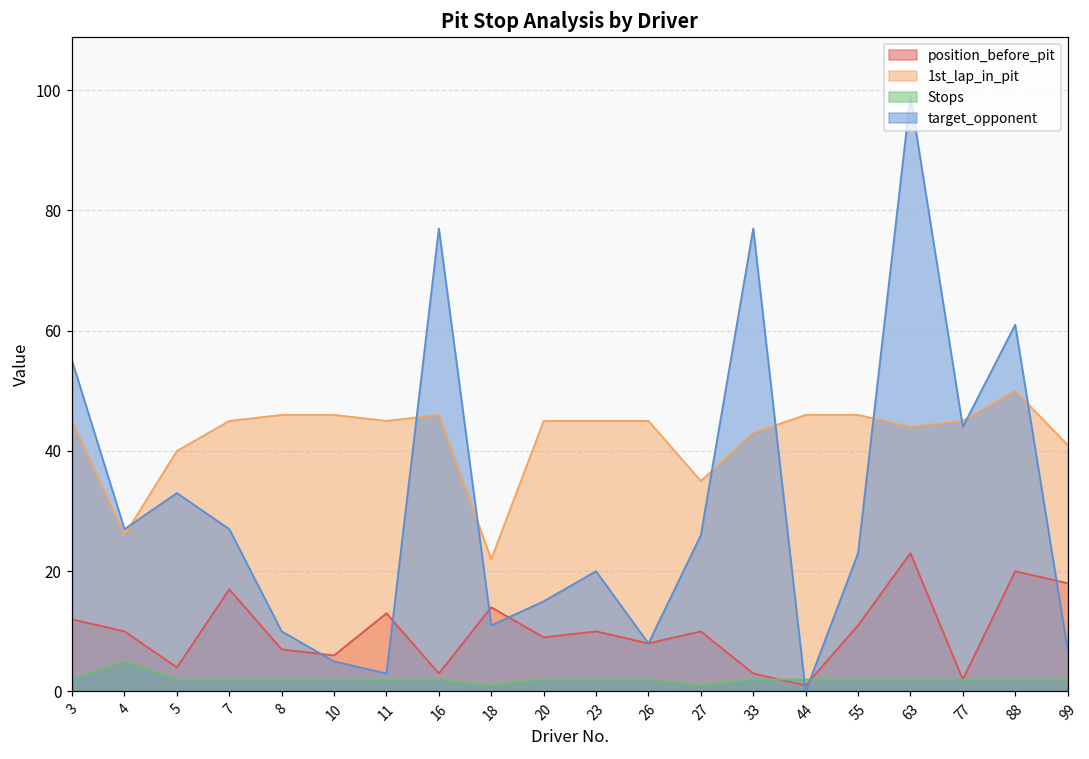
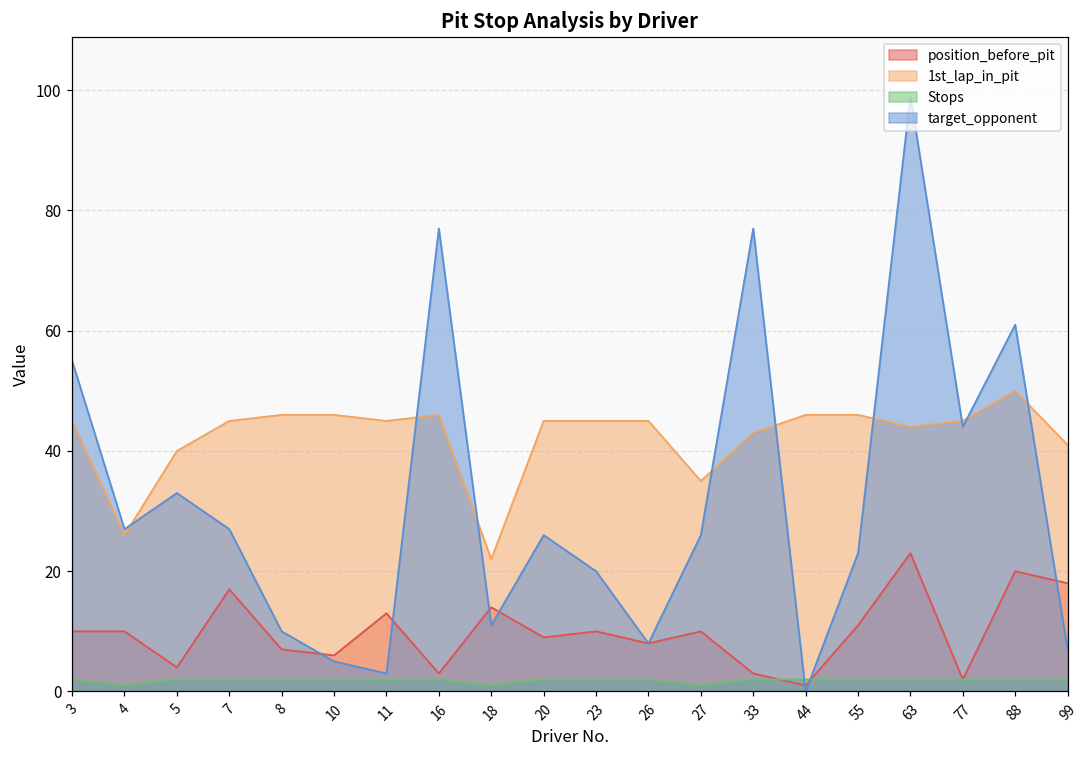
position_before_pit, 3: 12 -> 10
Stops, 4: 5 -> 1
target_opponent, 20: 15 -> 26
